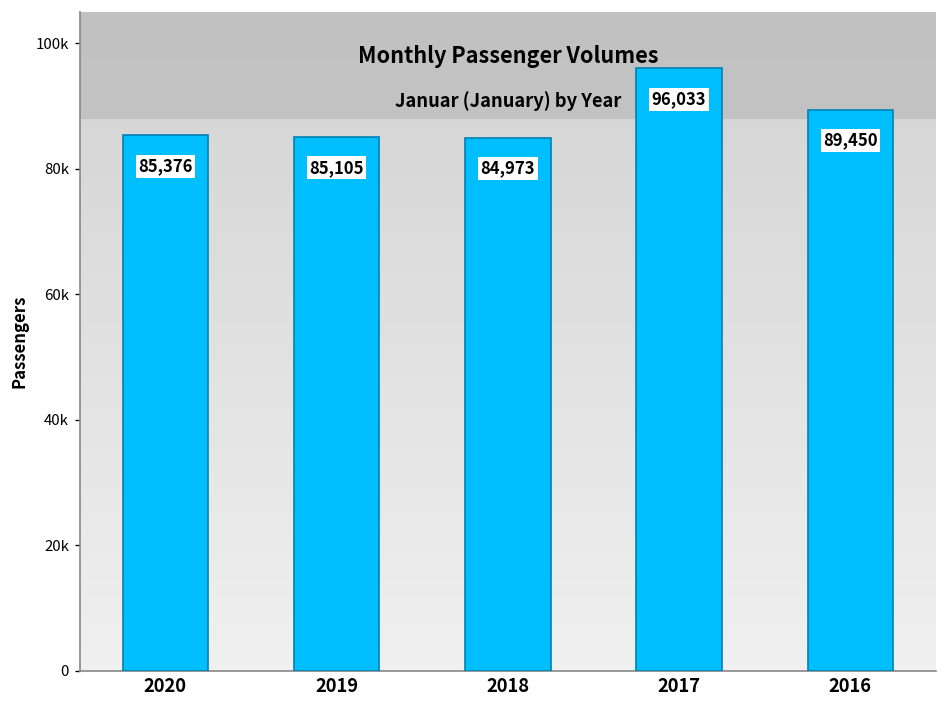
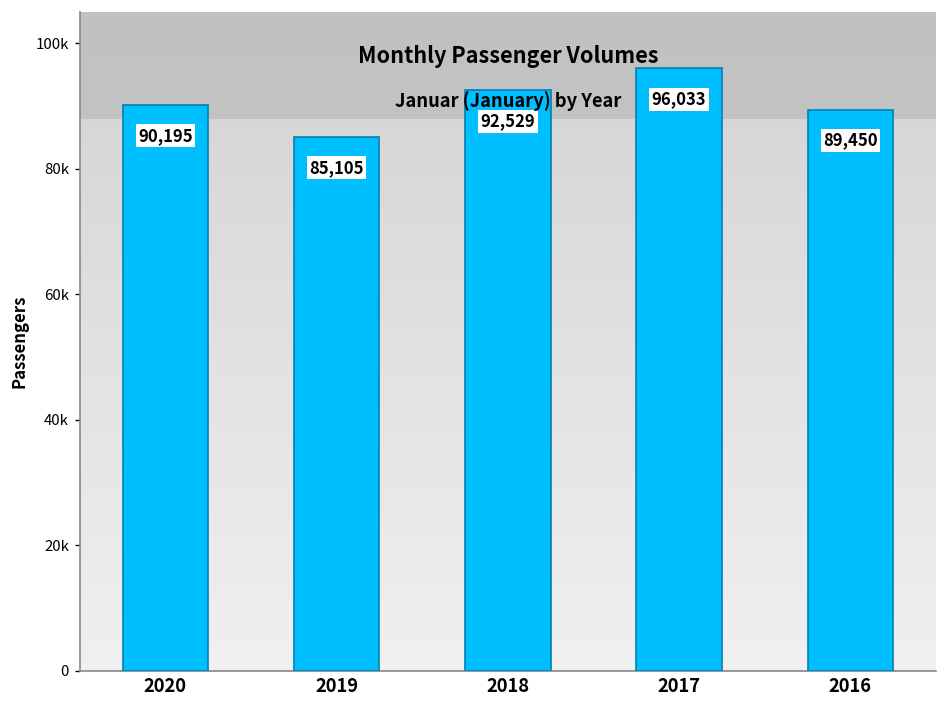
2020: 85,376 -> 90,195
2018: 84,973 -> 92,529
